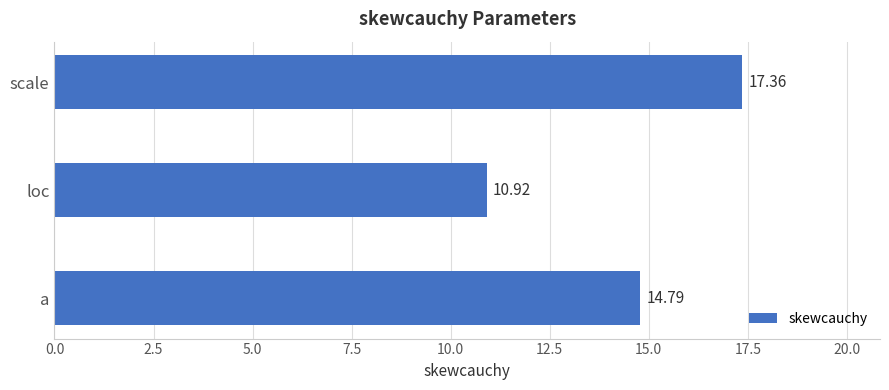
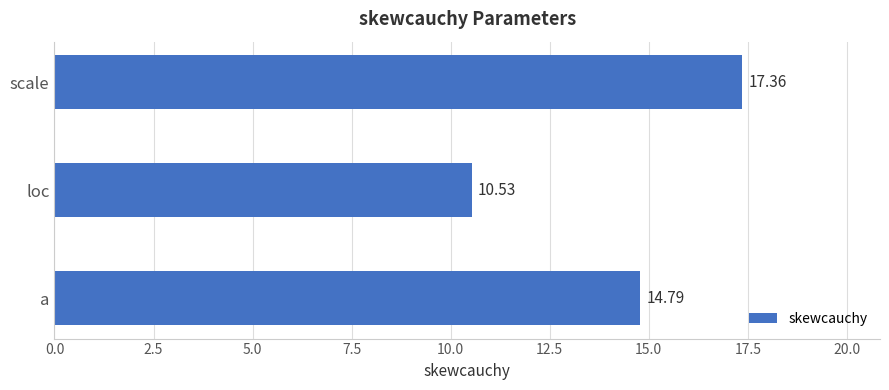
loc: 10.92 -> 10.53
